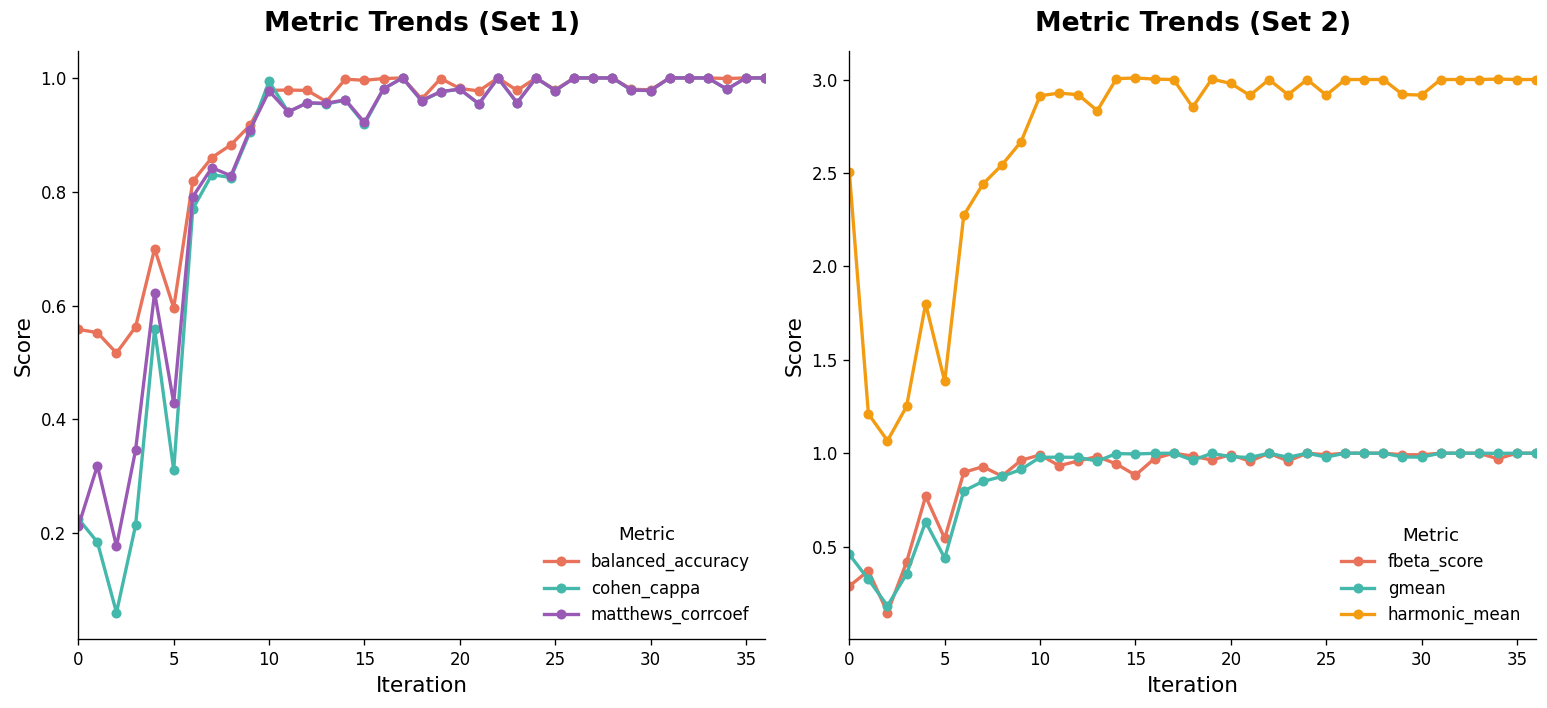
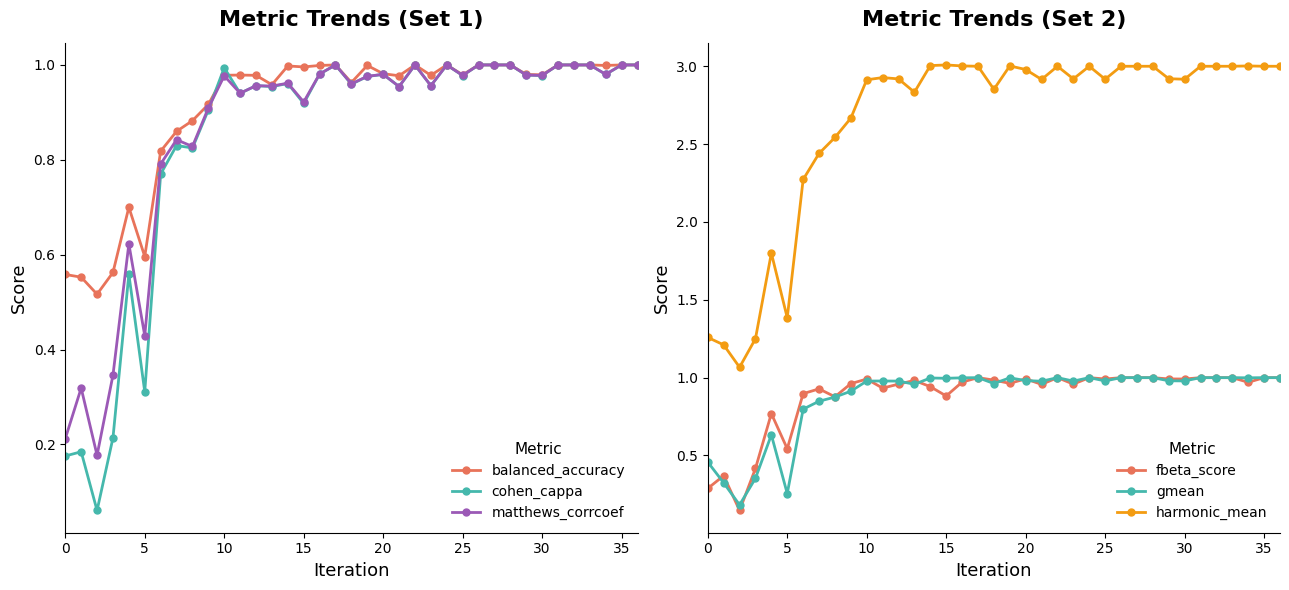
Metric Trends (Set 1), cohen_cappa, 0: 0.23 -> 0.18
Metric Trends (Set 2), harmonic_mean, 0: 2.51 -> 1.26
Metric Trends (Set 2), gmean, 5: 0.44 -> 0.26
